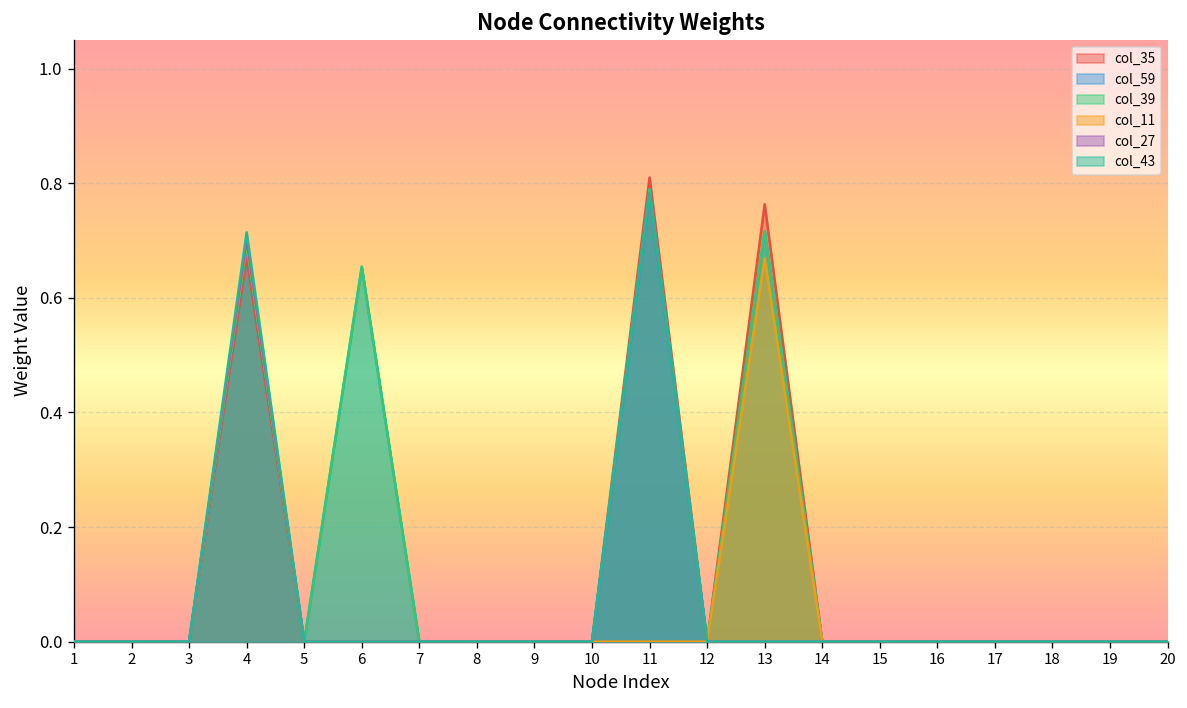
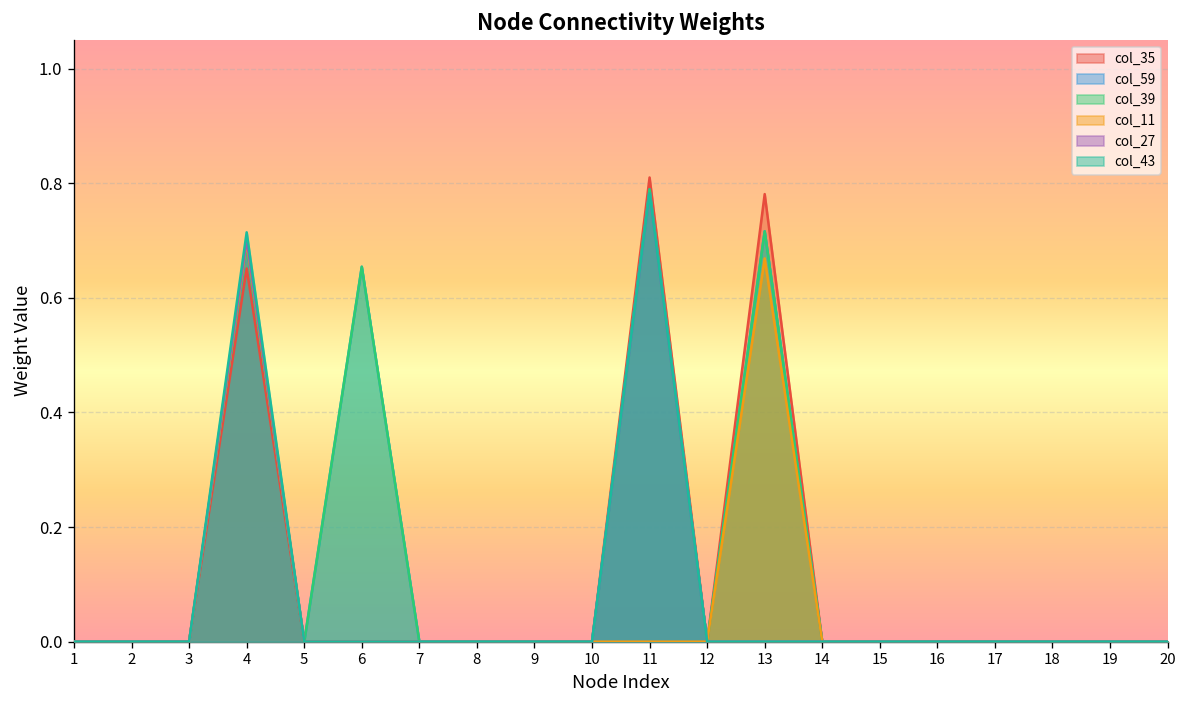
col_35, 4: 0.67 -> 0.65
col_35, 13: 0.76 -> 0.78
